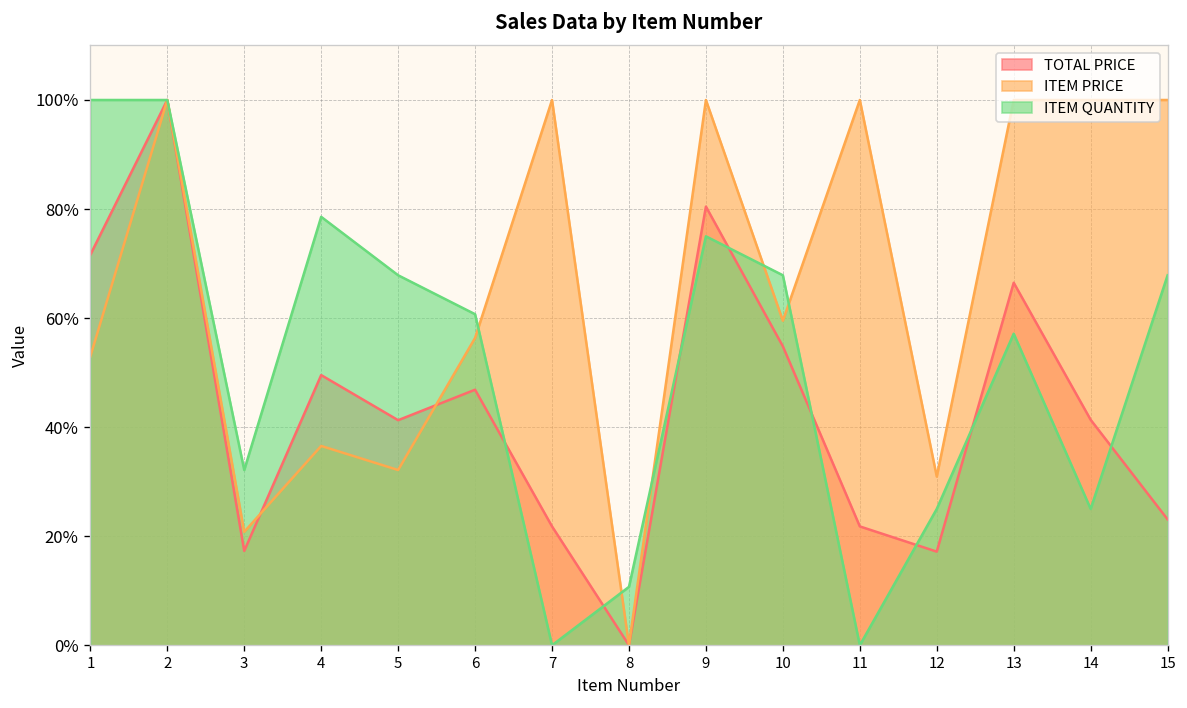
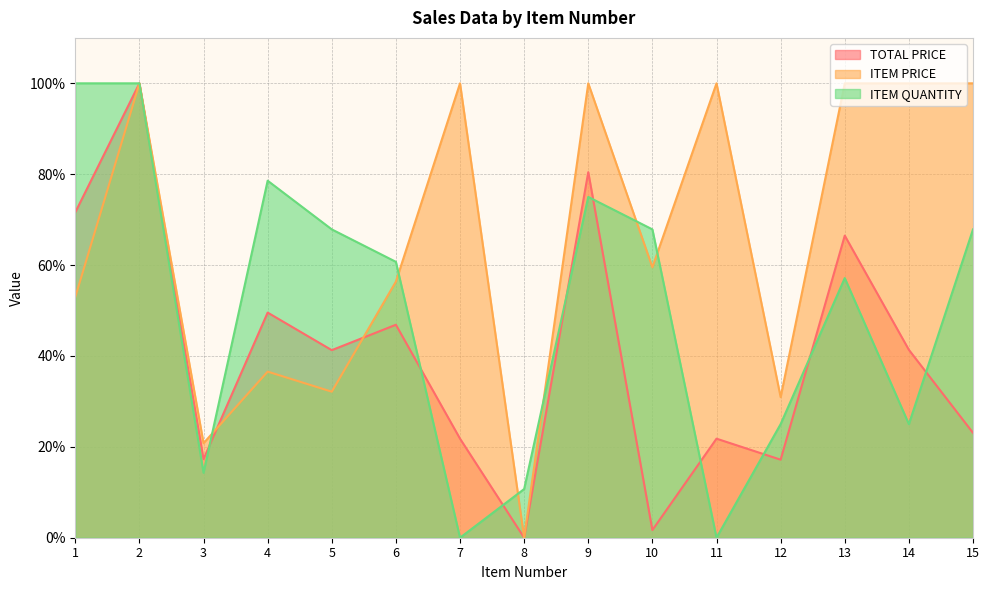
ITEM QUANTITY, 3: 32% -> 14%
TOTAL PRICE, 10: 55% -> 2%
